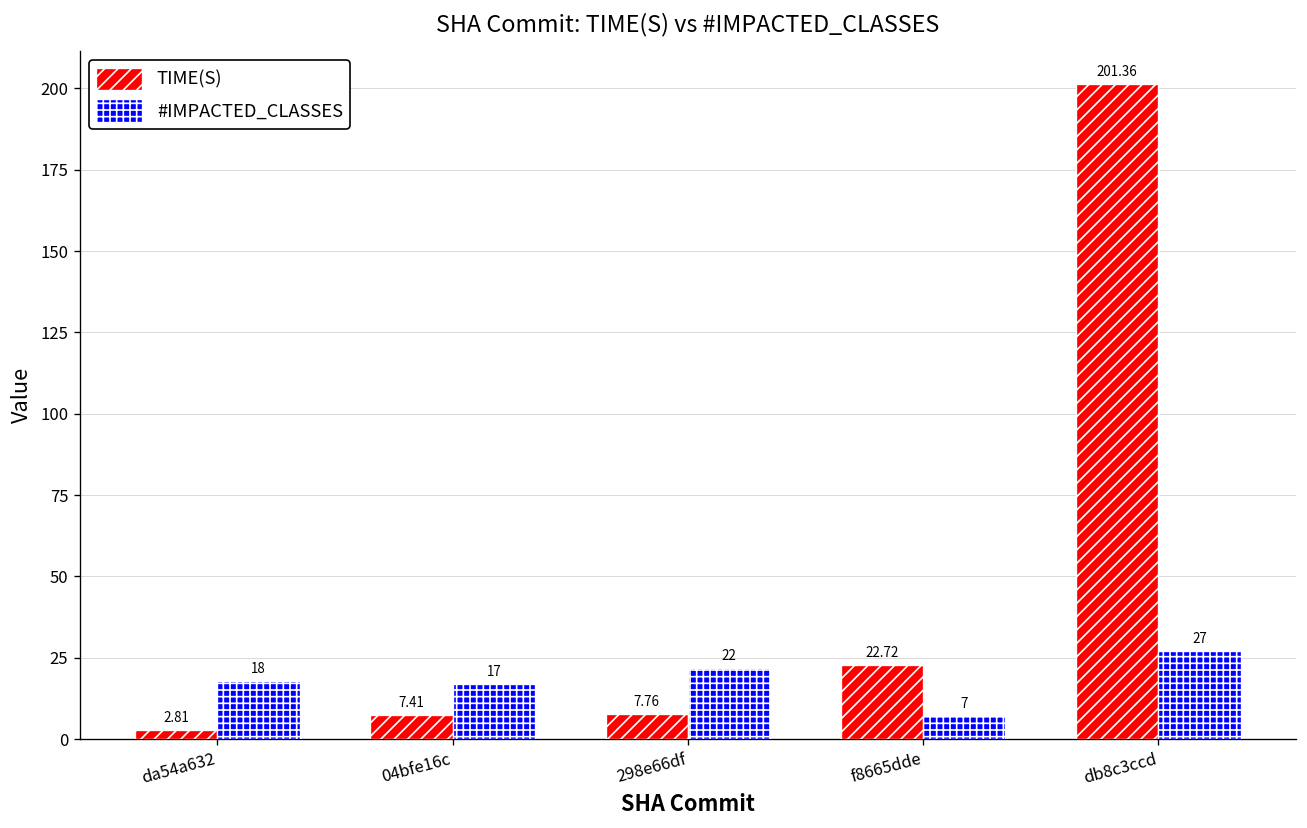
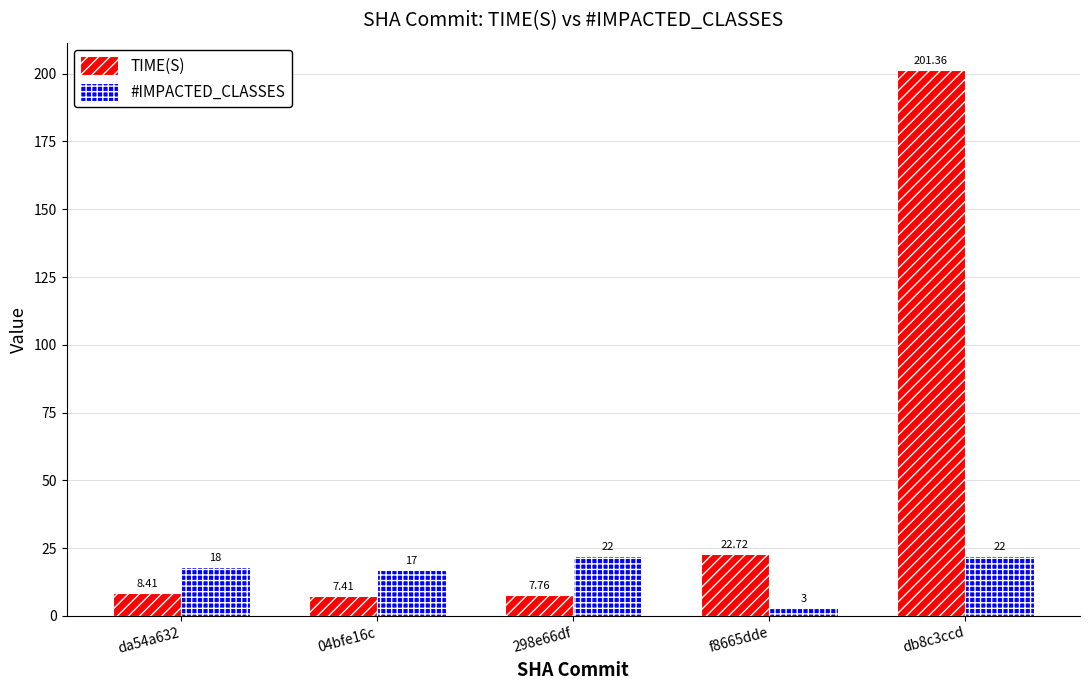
TIME(S), da54a632: 2.81 -> 8.41
#IMPACTED_CLASSES, f8665dde: 7 -> 3
#IMPACTED_CLASSES, db8c3ccd: 27 -> 22
